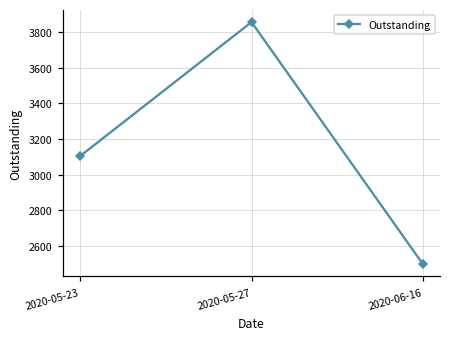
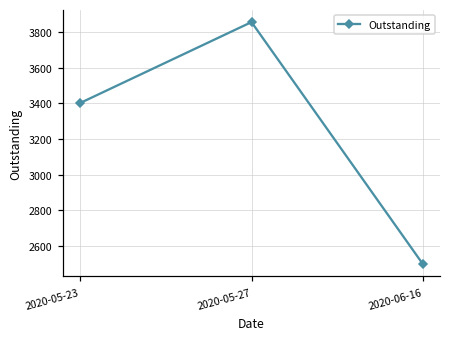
2020-05-23: 3110 -> 3400
